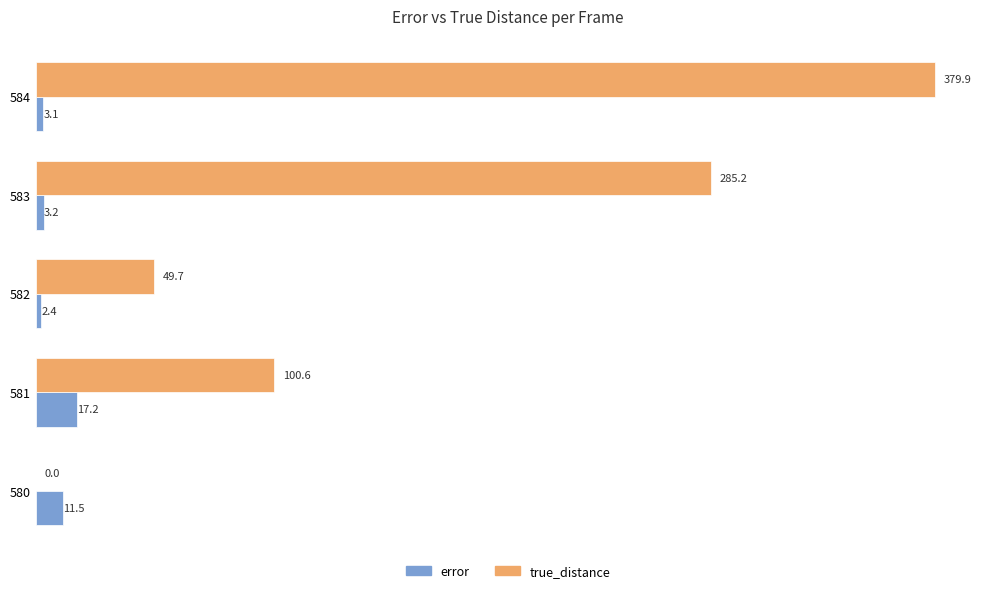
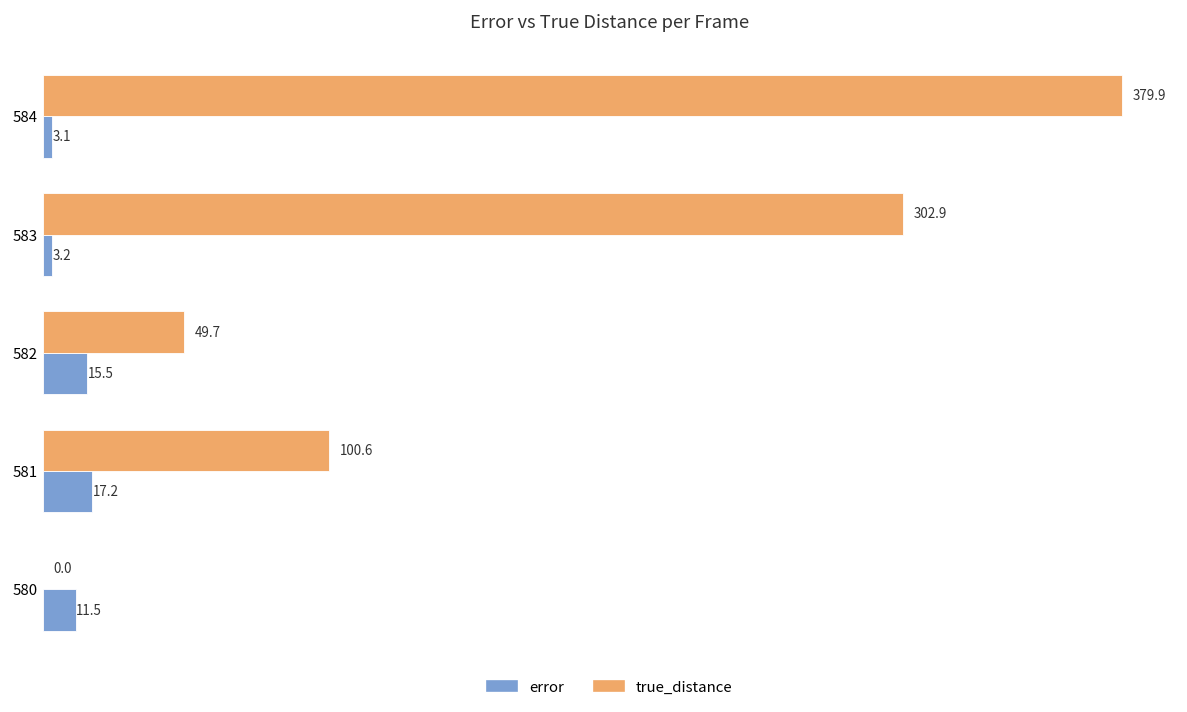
true_distance, 583: 285.2 -> 302.9
error, 582: 2.4 -> 15.5
